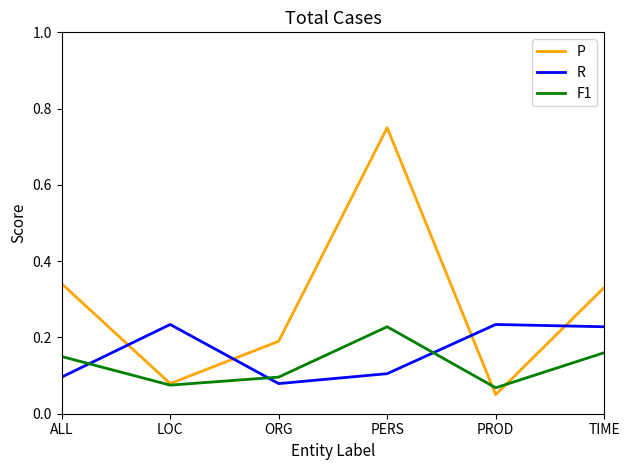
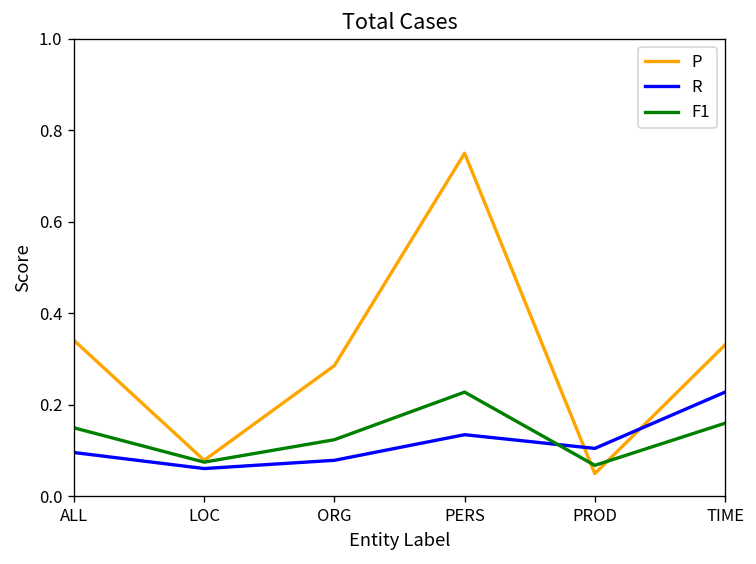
R, LOC: 0.23 -> 0.06
P, ORG: 0.19 -> 0.29
F1, ORG: 0.10 -> 0.12
R, PERS: 0.11 -> 0.14
R, PROD: 0.23 -> 0.11
